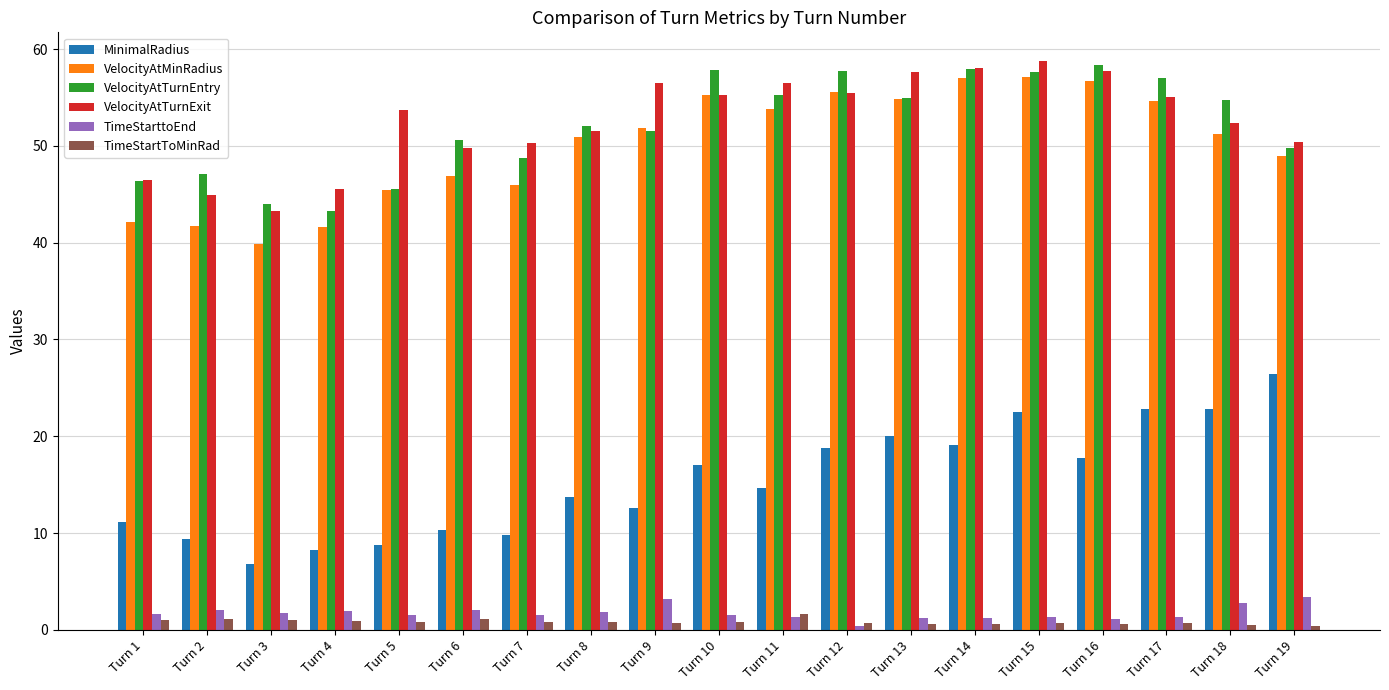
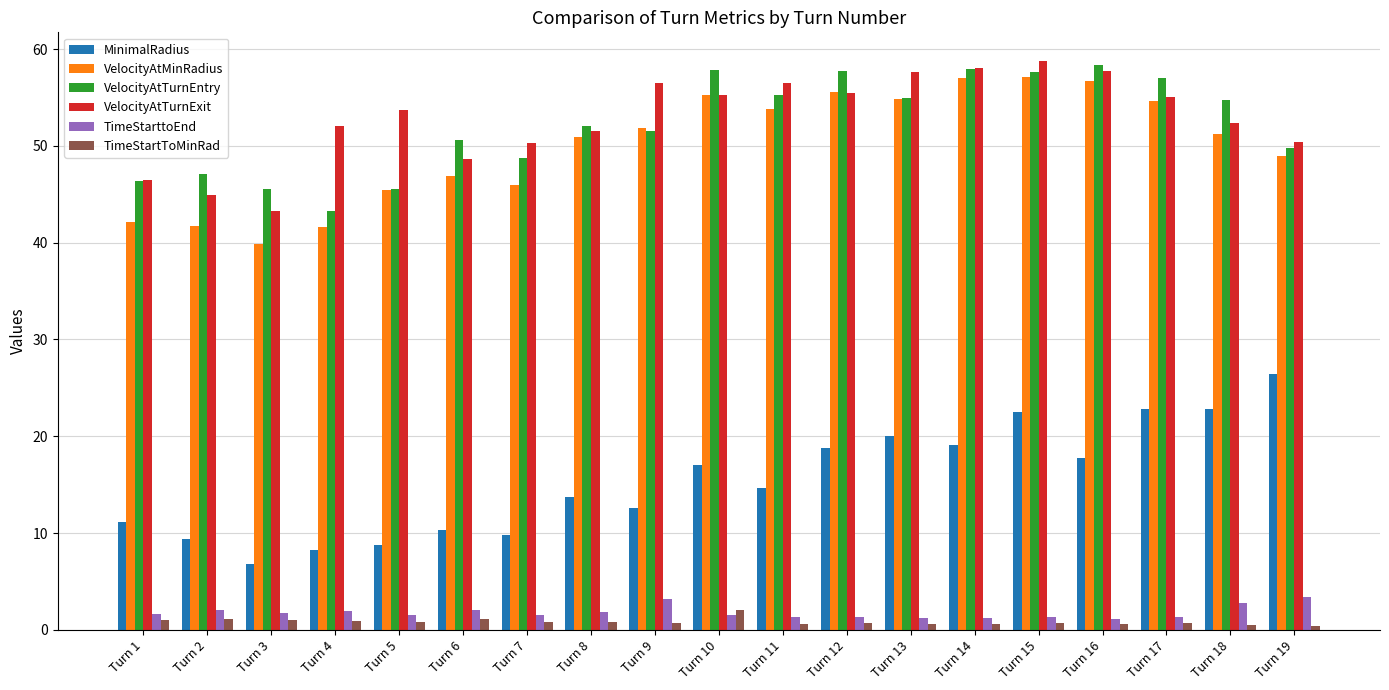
VelocityAtTurnEntry, Turn 3: 44 -> 46
VelocityAtTurnExit, Turn 4: 46 -> 52
VelocityAtTurnExit, Turn 6: 50 -> 49
TimeStartToMinRad, Turn 10: 1 -> 2
TimeStartToMinRad, Turn 11: 2 -> 1
TimeStarttoEnd, Turn 12: 0 -> 1
